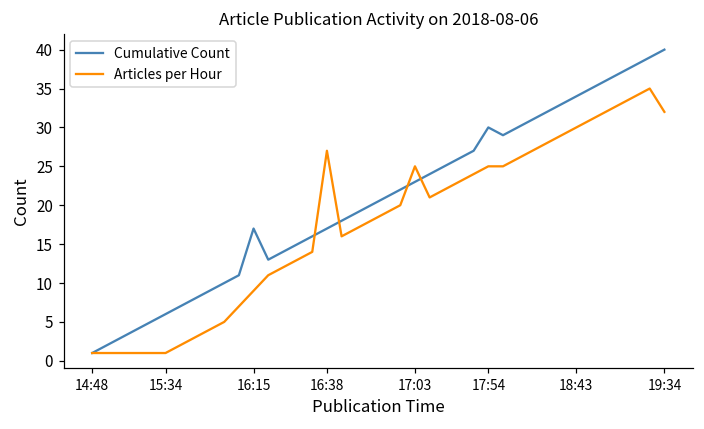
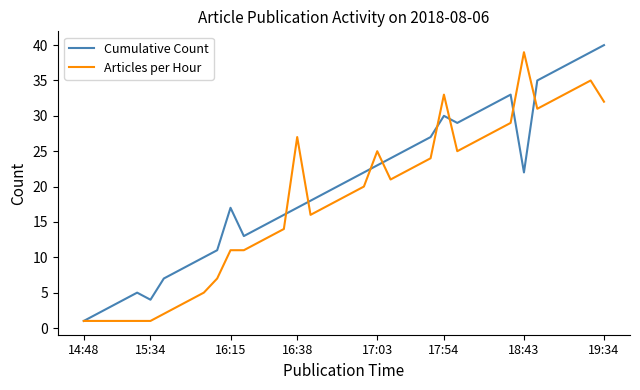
Cumulative Count, 15:34: 6 -> 4
Articles per Hour, 16:15: 9 -> 11
Articles per Hour, 17:54: 25 -> 33
Cumulative Count, 18:43: 34 -> 22
Articles per Hour, 18:43: 30 -> 39
